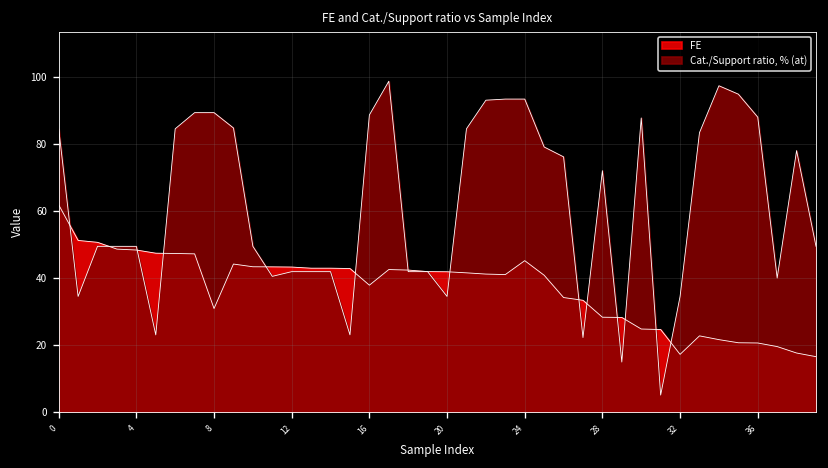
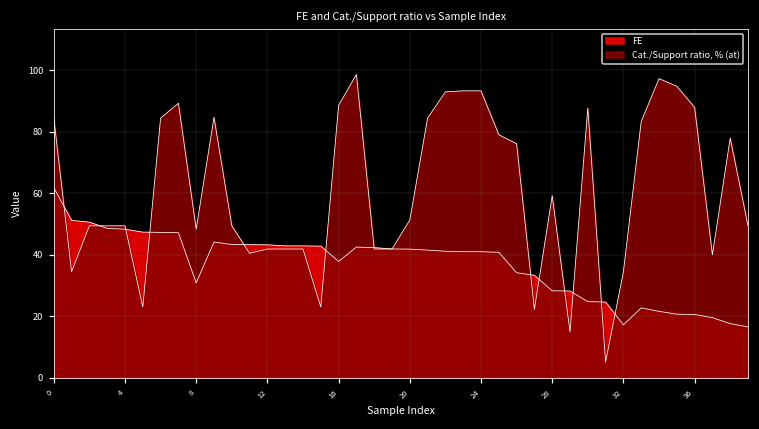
Cat./Support ratio, % (at), 8: 89 -> 48
Cat./Support ratio, % (at), 20: 35 -> 51
FE, 24: 45 -> 41
Cat./Support ratio, % (at), 28: 72 -> 59
